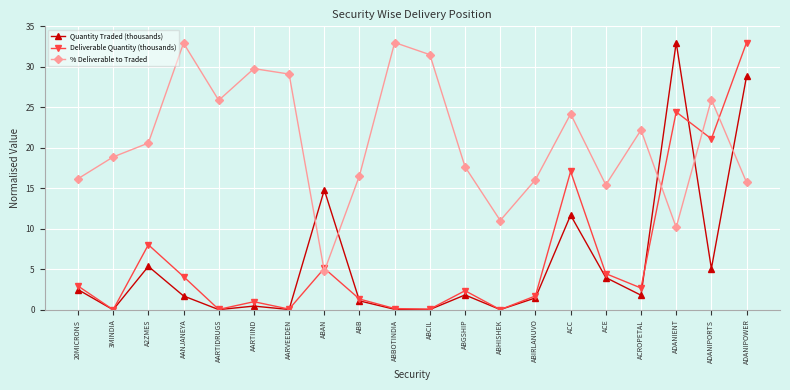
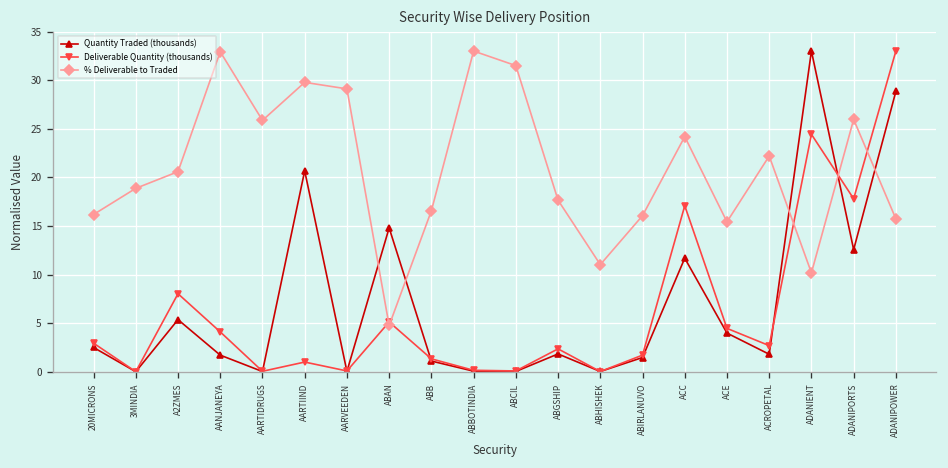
Quantity Traded (thousands), AARTIIND: 0 -> 21
Quantity Traded (thousands), ADANIPORTS: 5 -> 13
Deliverable Quantity (thousands), ADANIPORTS: 21 -> 18
